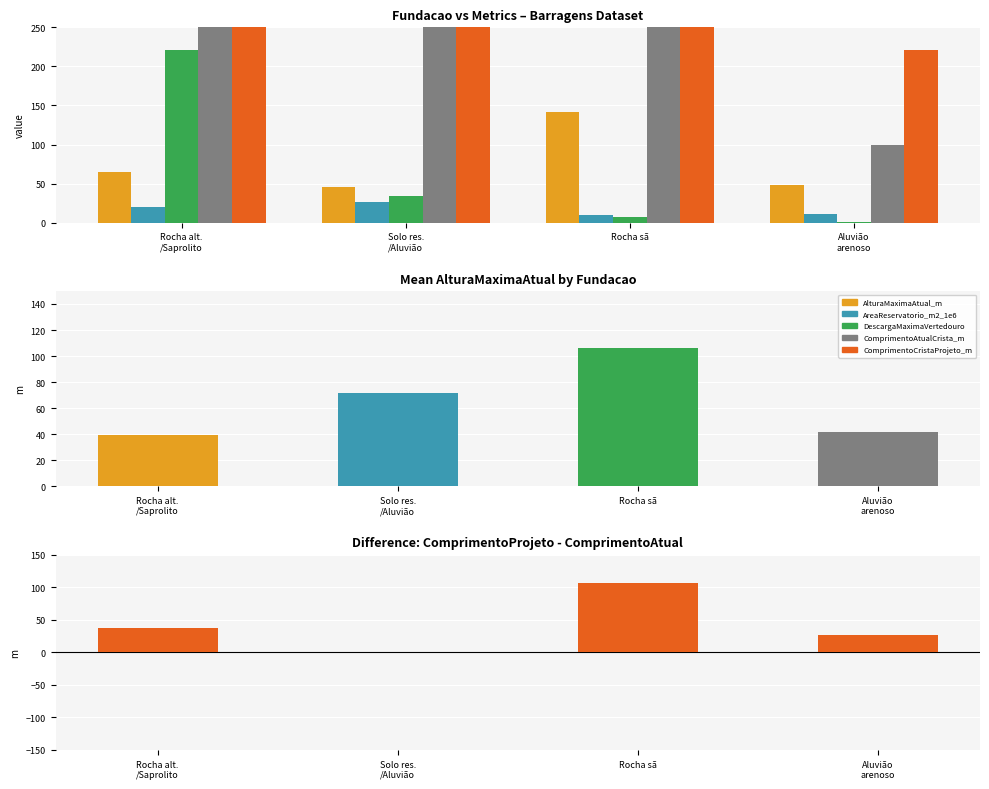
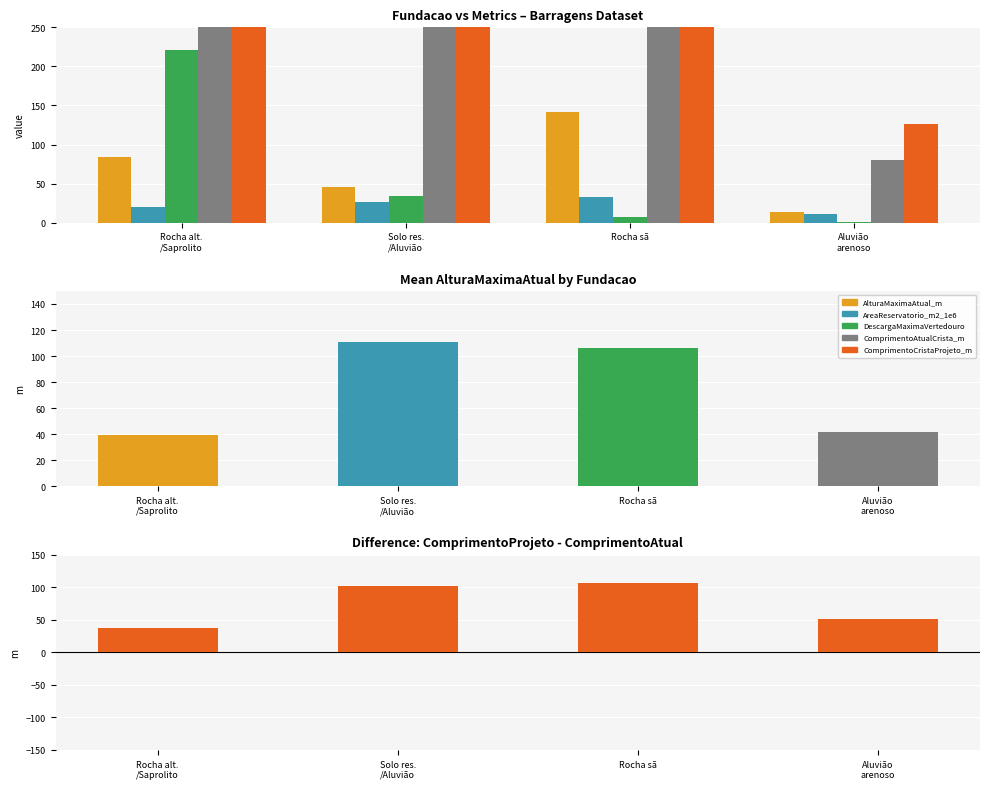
Fundacao vs Metrics – Barragens Dataset, AlturaMaximaAtual_m, Rocha alt. /Saprolito: 70 -> 80
Fundacao vs Metrics – Barragens Dataset, AreaReservatorio_m2_1e6, Rocha sã: 10 -> 30
Fundacao vs Metrics – Barragens Dataset, AlturaMaximaAtual_m, Aluvião arenoso: 50 -> 10
Fundacao vs Metrics – Barragens Dataset, ComprimentoAtualCrista_m, Aluvião arenoso: 100 -> 80
Fundacao vs Metrics – Barragens Dataset, ComprimentoCristaProjeto_m, Aluvião arenoso: 220 -> 130
Mean AlturaMaximaAtual by Fundacao, Solo res. /Aluvião: 72 -> 111
Difference: ComprimentoProjeto - ComprimentoAtual, Solo res. /Aluvião: 0 -> 100
Difference: ComprimentoProjeto - ComprimentoAtual, Aluvião arenoso: 30 -> 50
